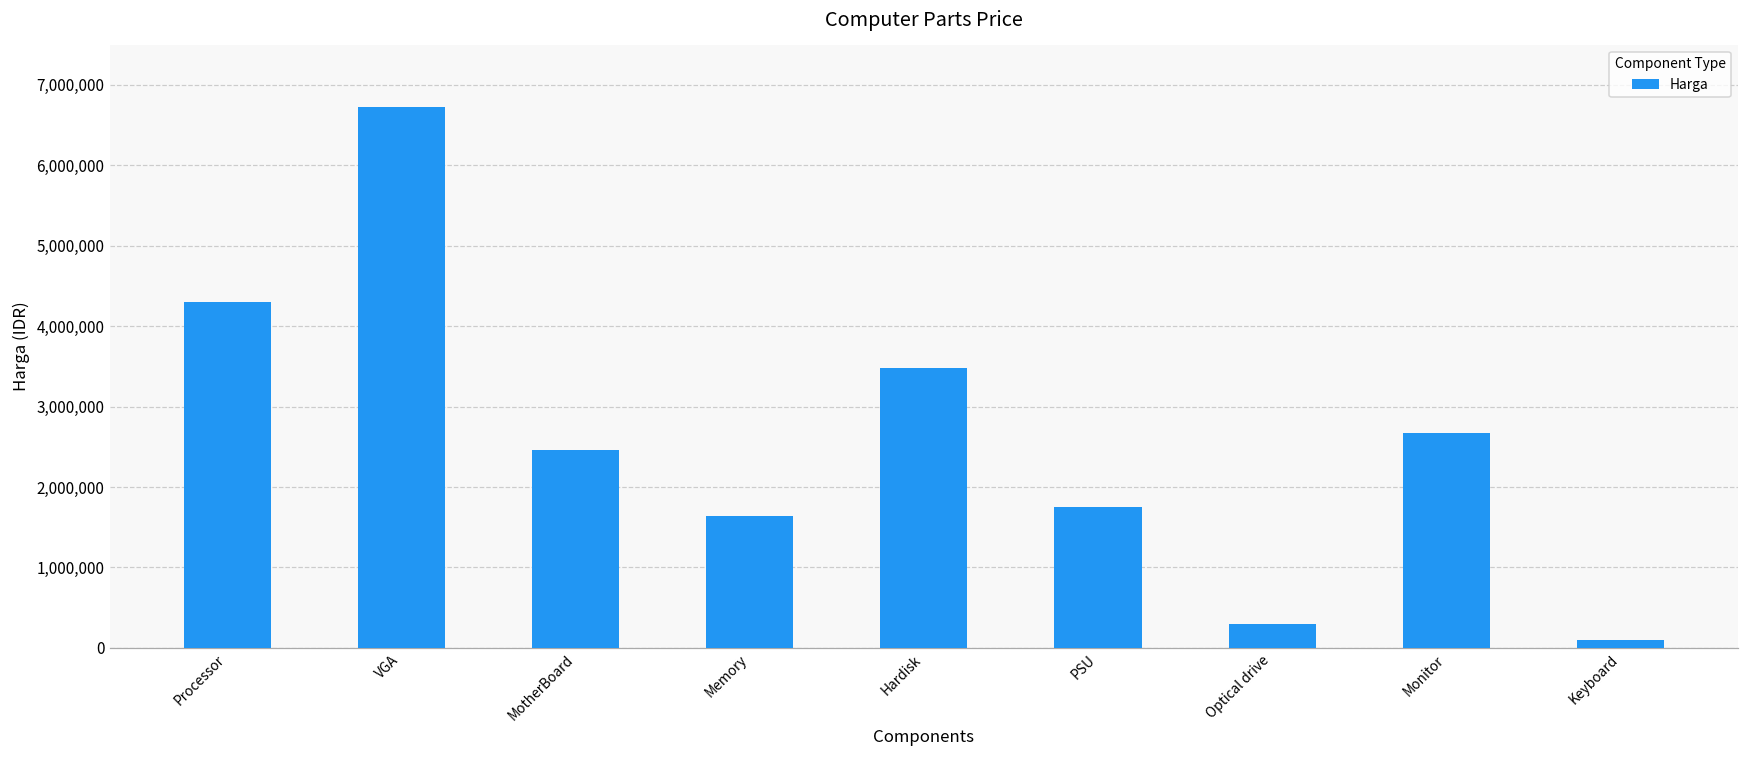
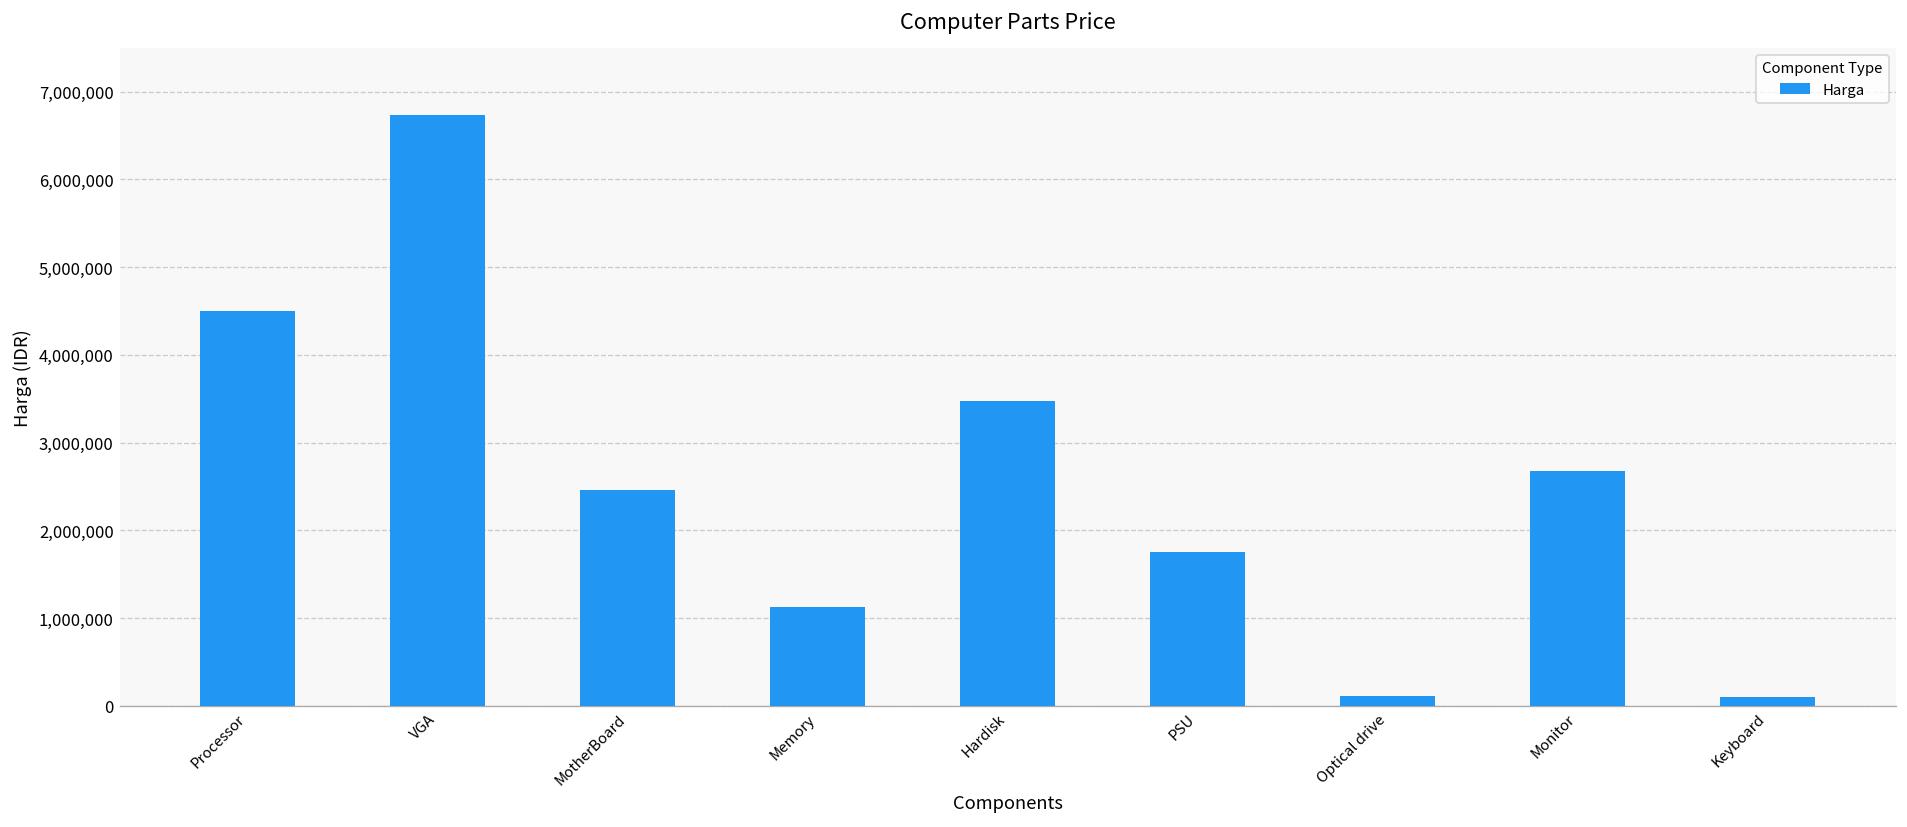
Processor: 4,300,000 -> 4,500,000
Memory: 1,600,000 -> 1,100,000
Optical drive: 300,000 -> 100,000
